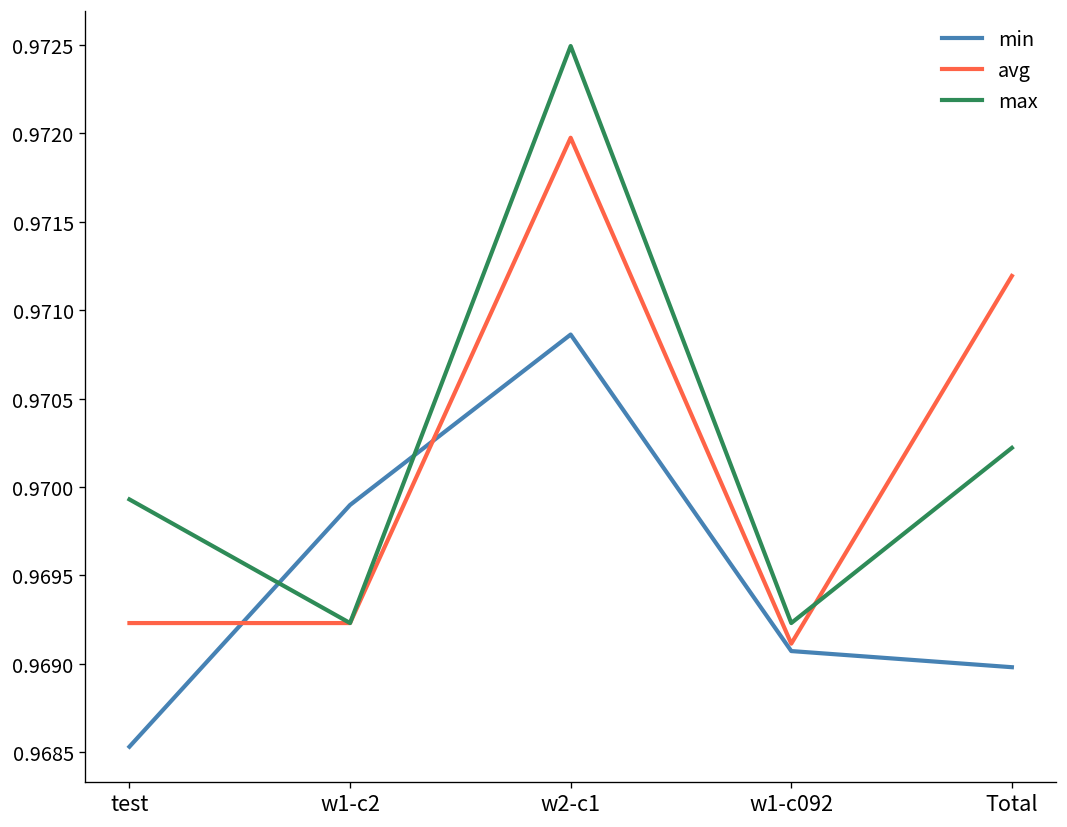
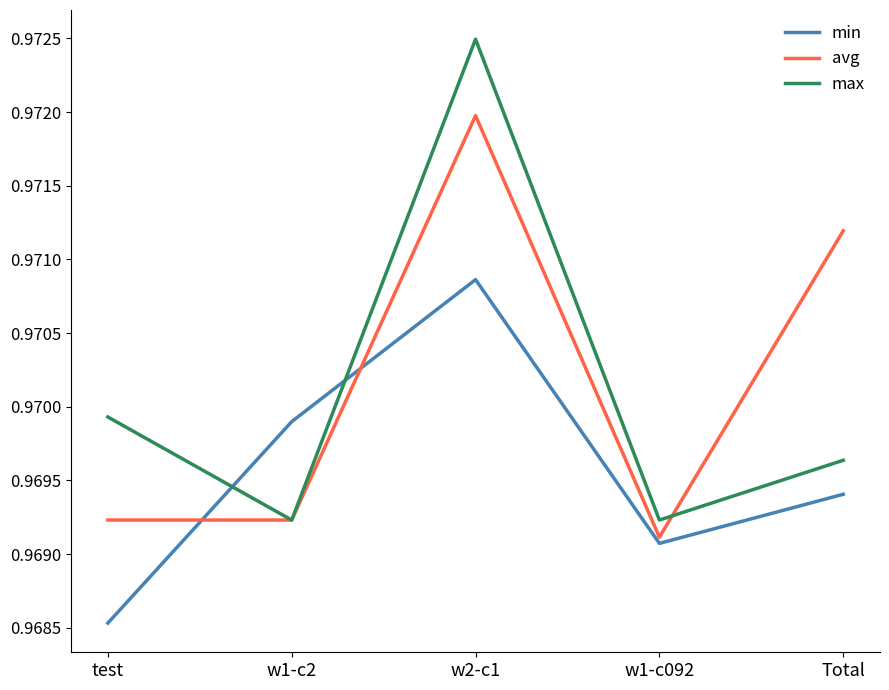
min, Total: 0.96898 -> 0.96941
max, Total: 0.97022 -> 0.96964
